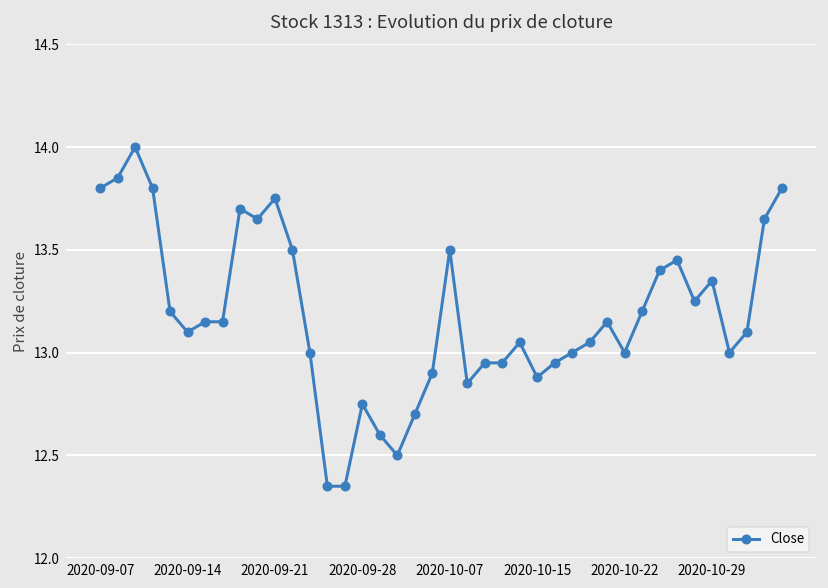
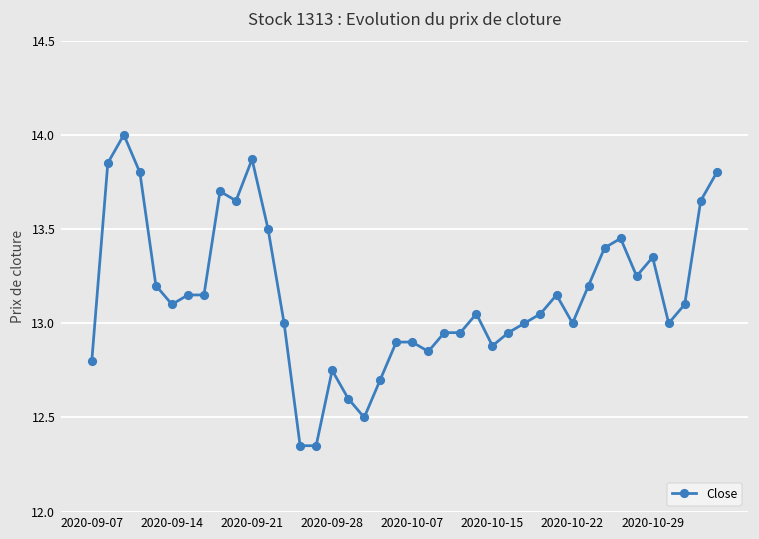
2020-09-07: 13.8 -> 12.8
2020-09-21: 13.75 -> 13.87
2020-10-07: 13.5 -> 12.9
